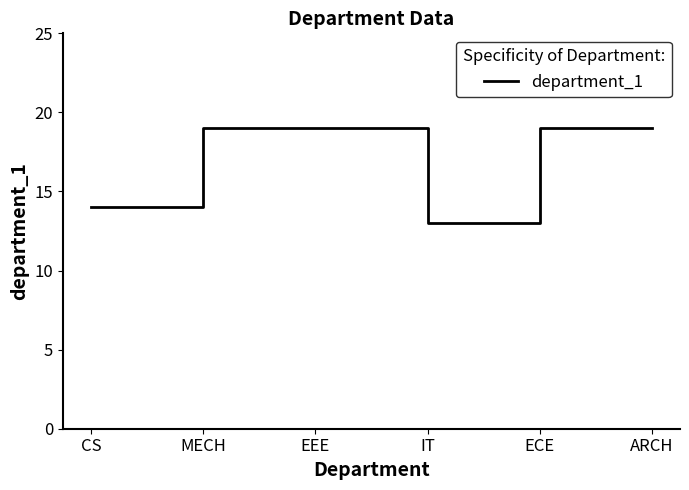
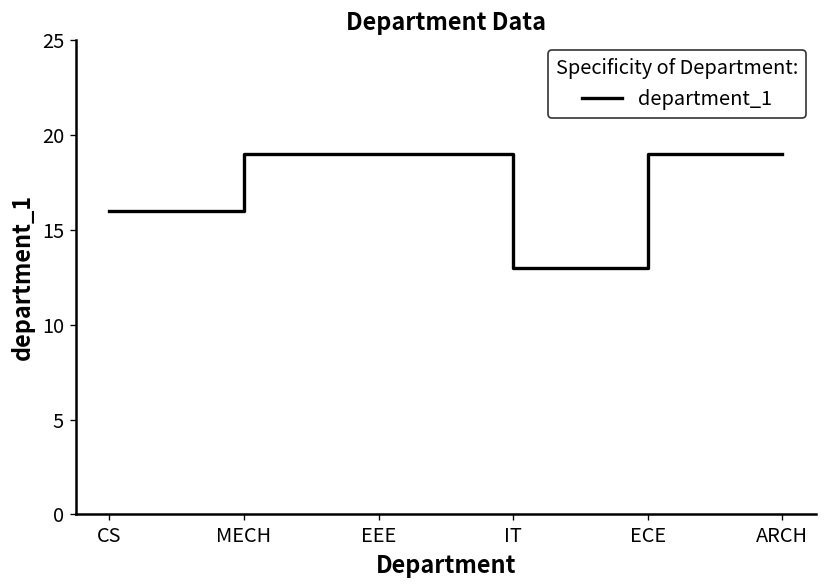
CS: 14 -> 16
